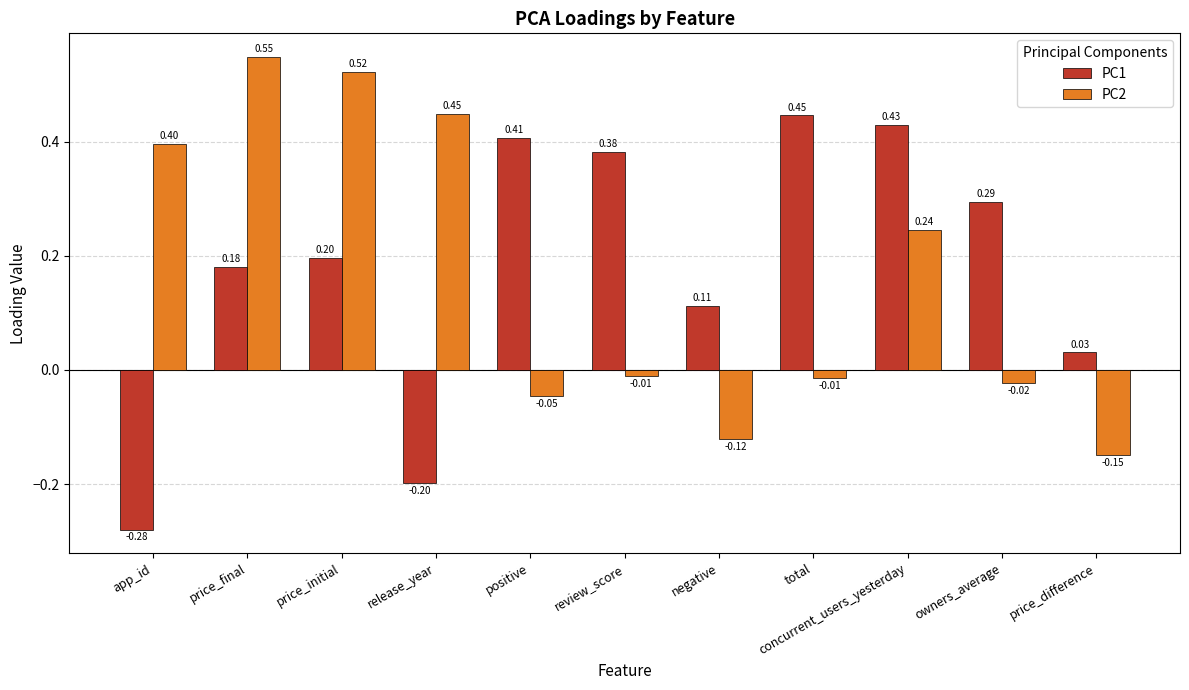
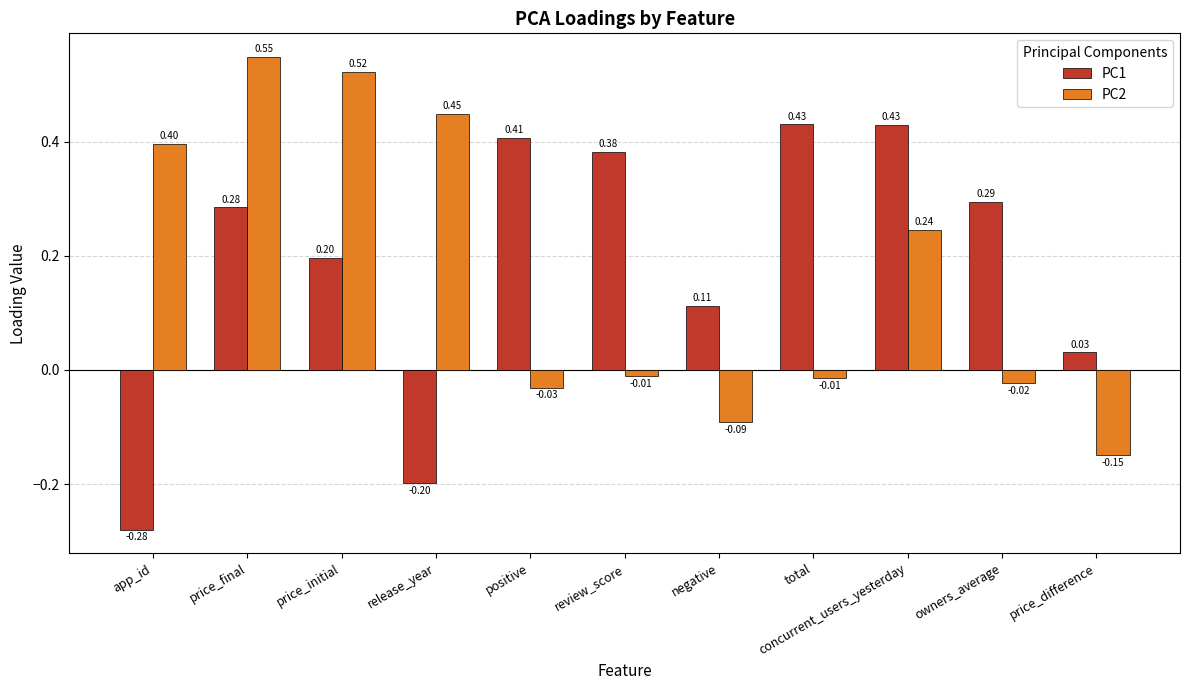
PC1, price_final: 0.18 -> 0.28
PC2, positive: -0.05 -> -0.03
PC2, negative: -0.12 -> -0.09
PC1, total: 0.45 -> 0.43
